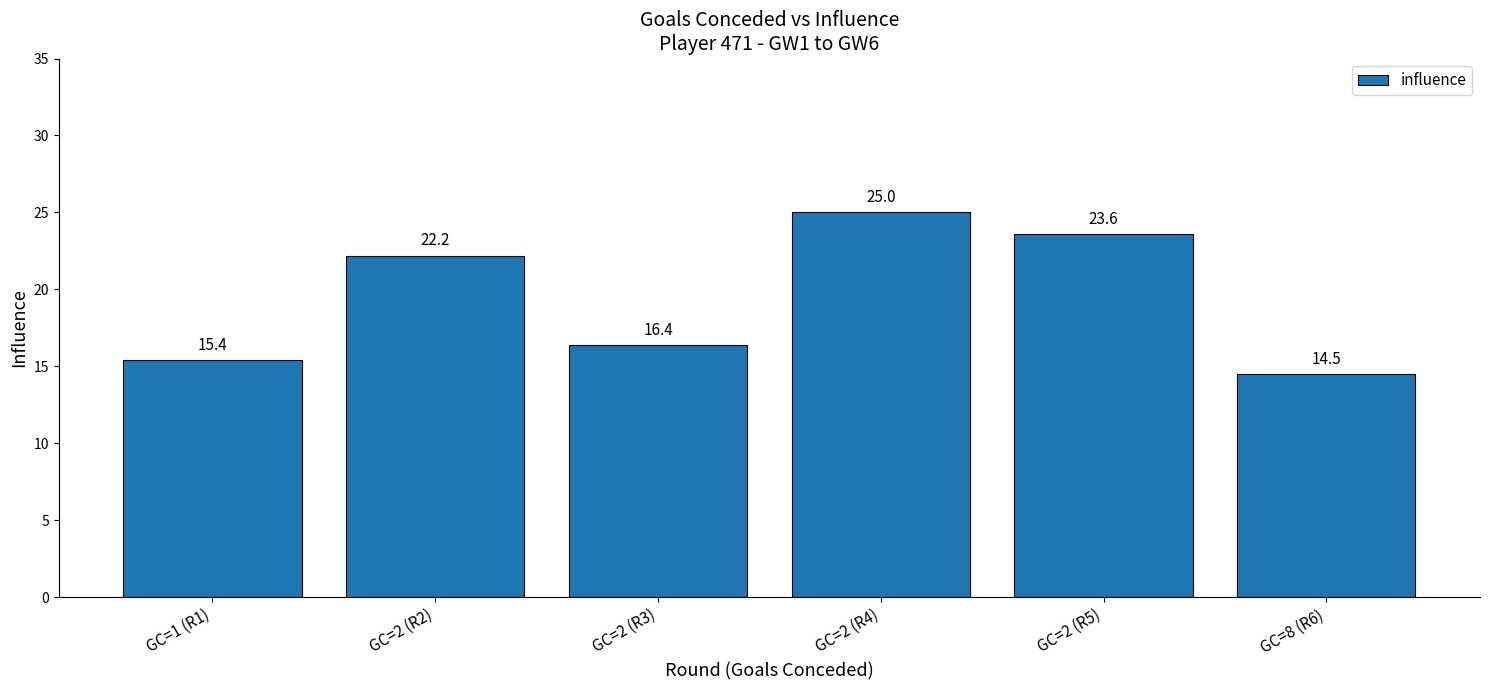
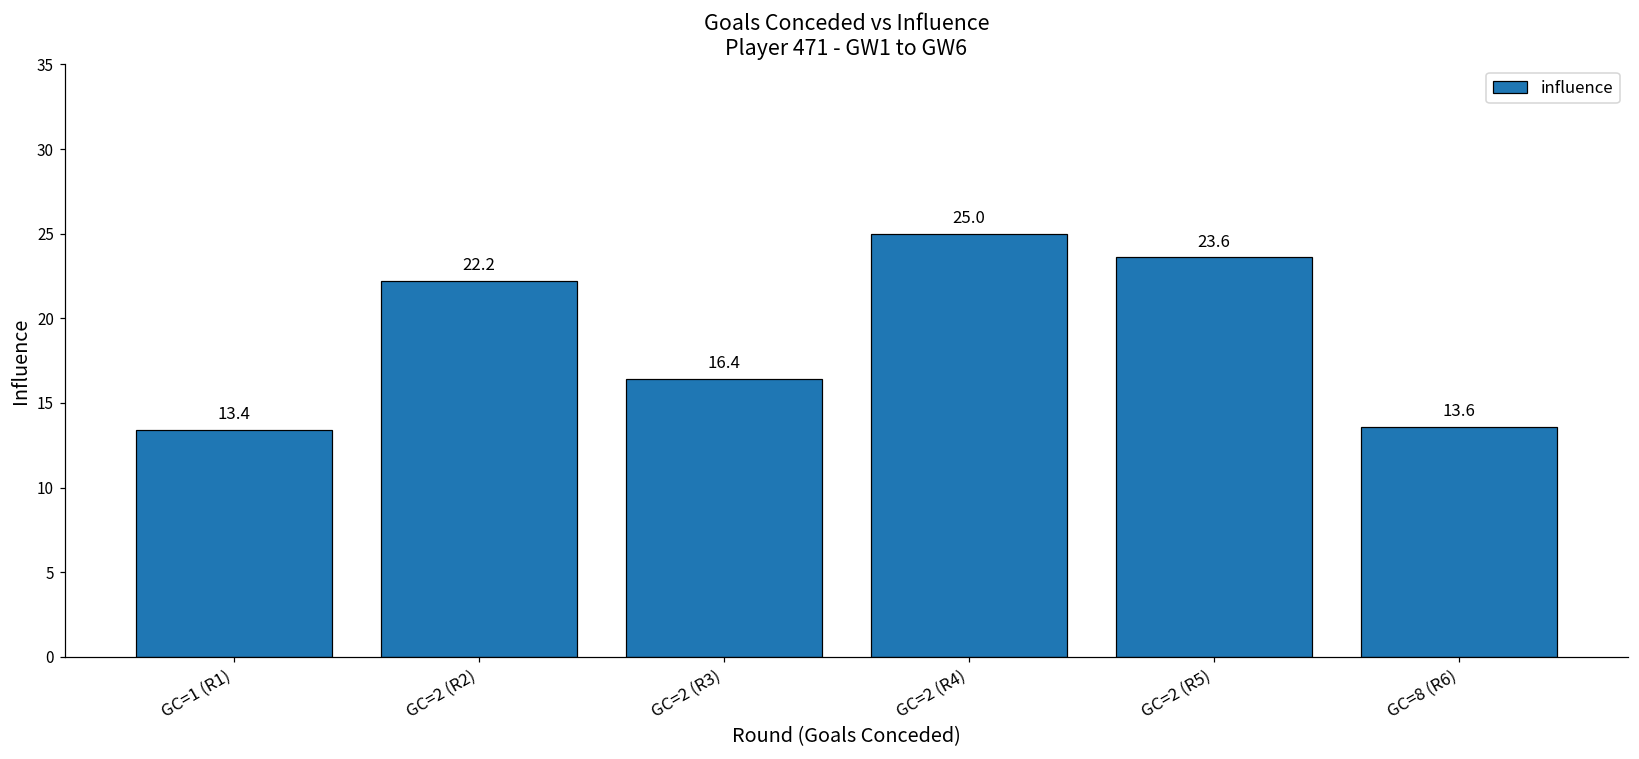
GC=1 (R1): 15.4 -> 13.4
GC=8 (R6): 14.5 -> 13.6
